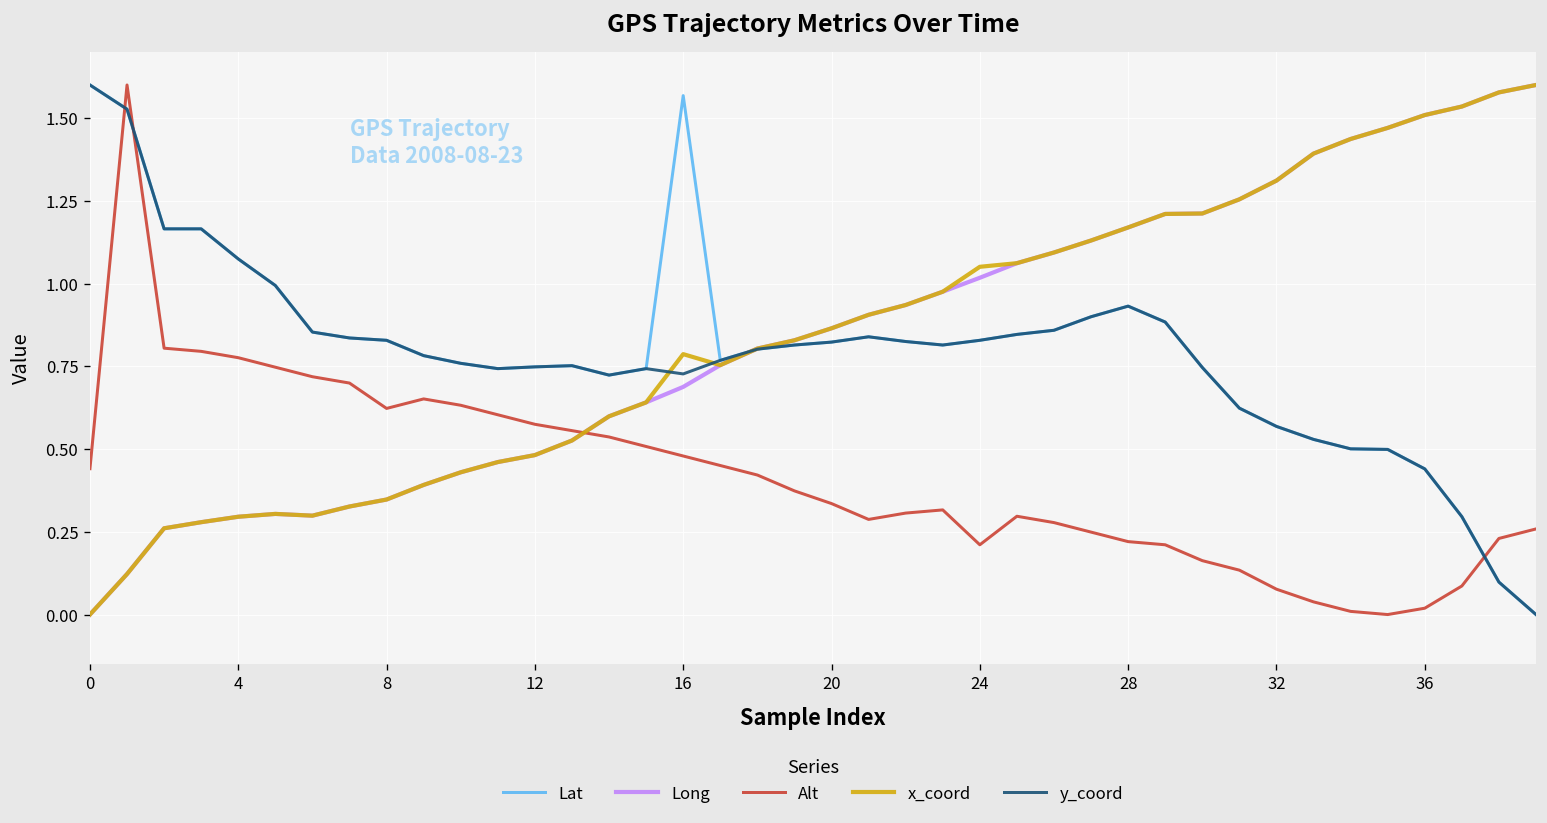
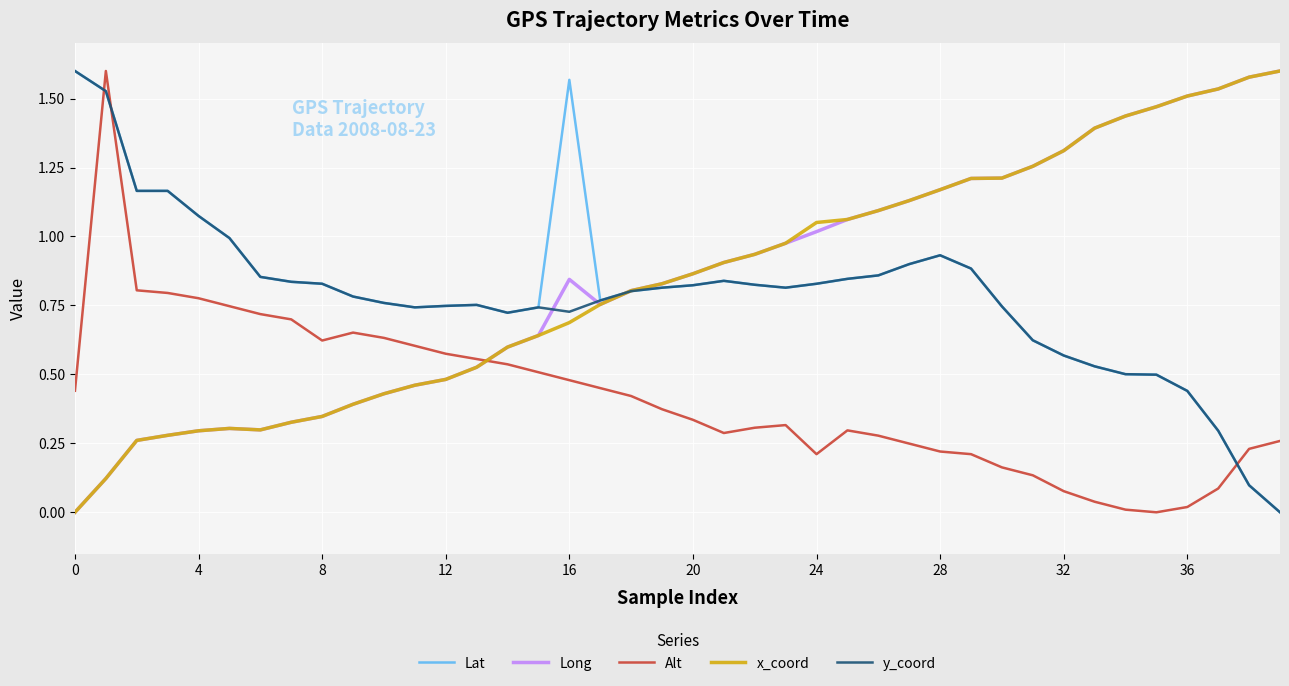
Long, 16: 0.69 -> 0.84
x_coord, 16: 0.79 -> 0.69
